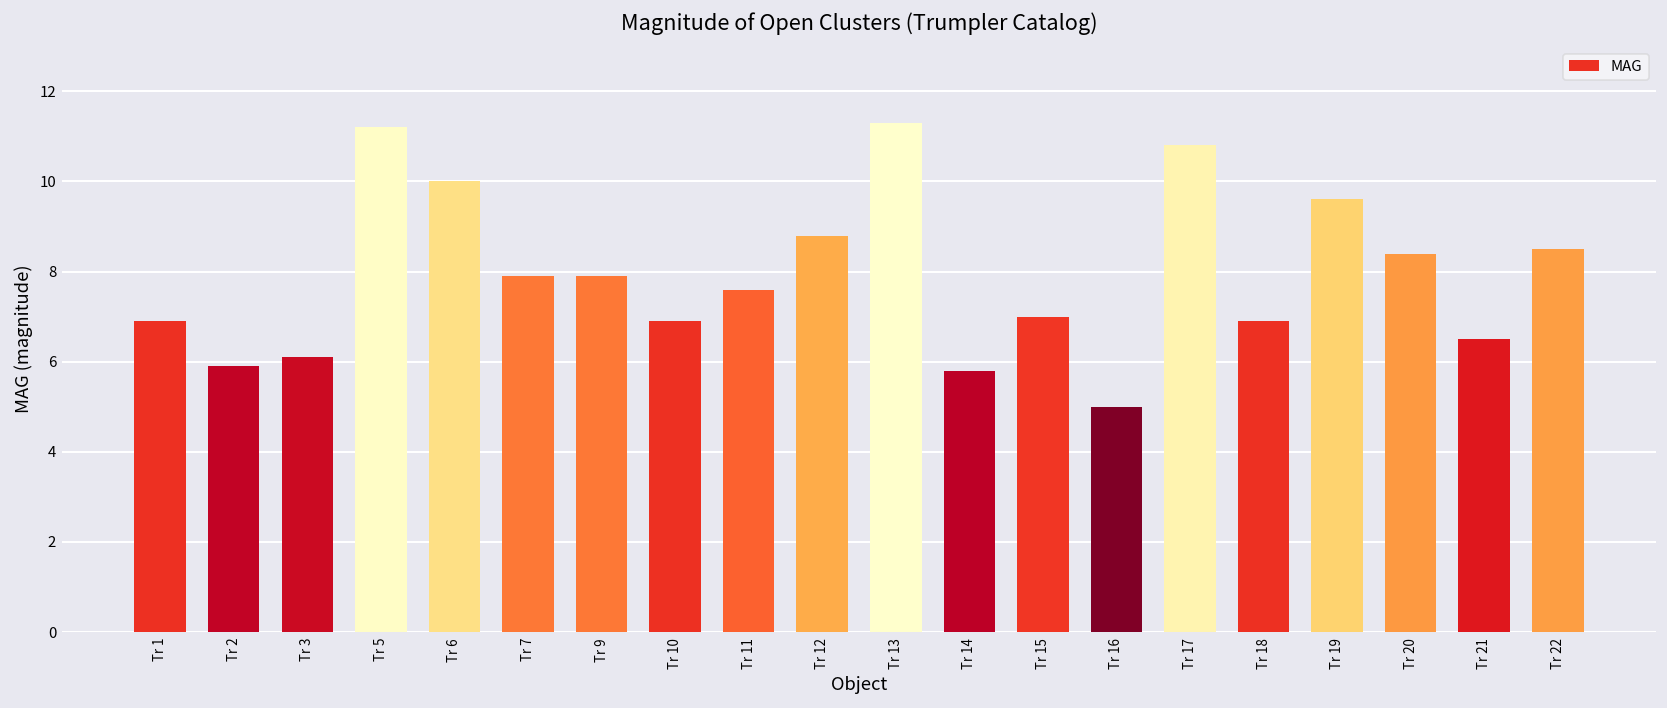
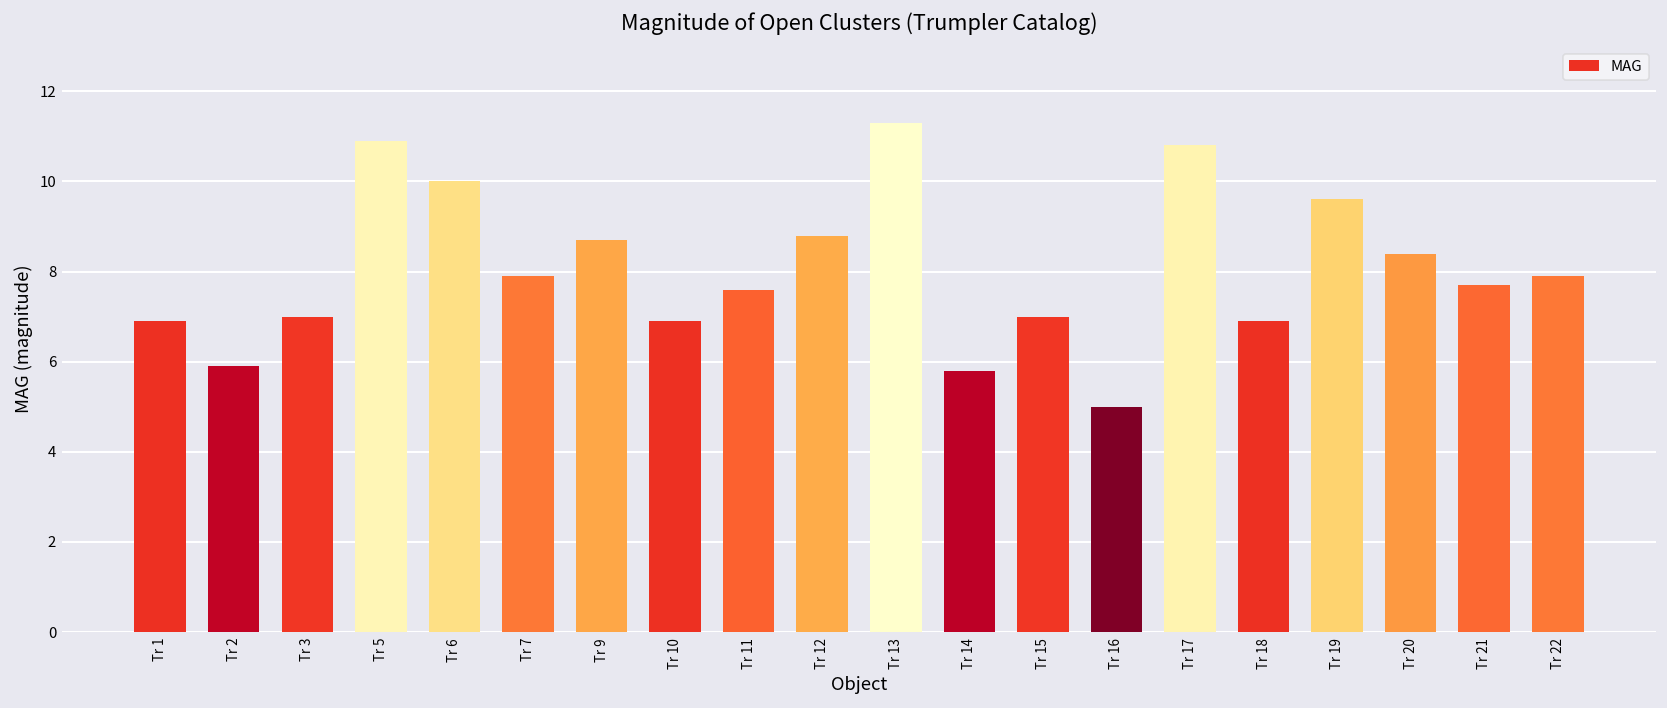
Tr 3: 6.1 -> 7.0
Tr 5: 11.2 -> 10.9
Tr 9: 7.9 -> 8.7
Tr 21: 6.5 -> 7.7
Tr 22: 8.5 -> 7.9
